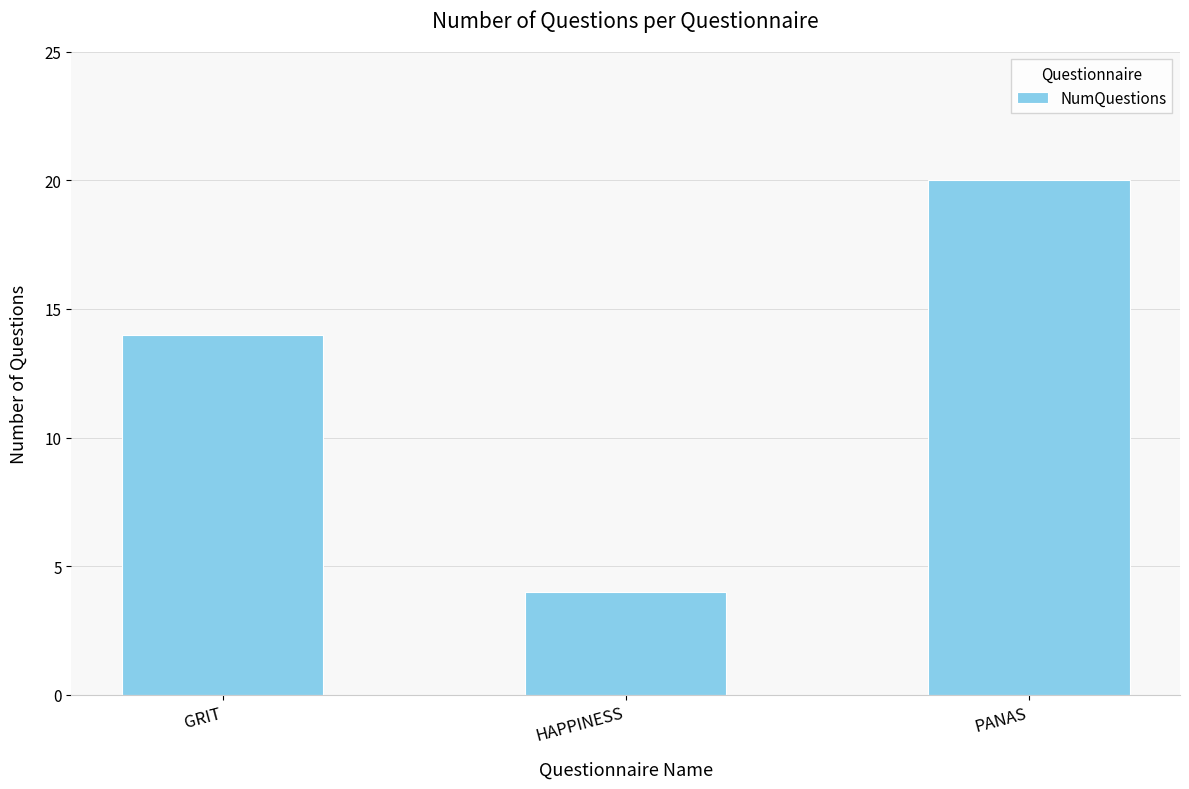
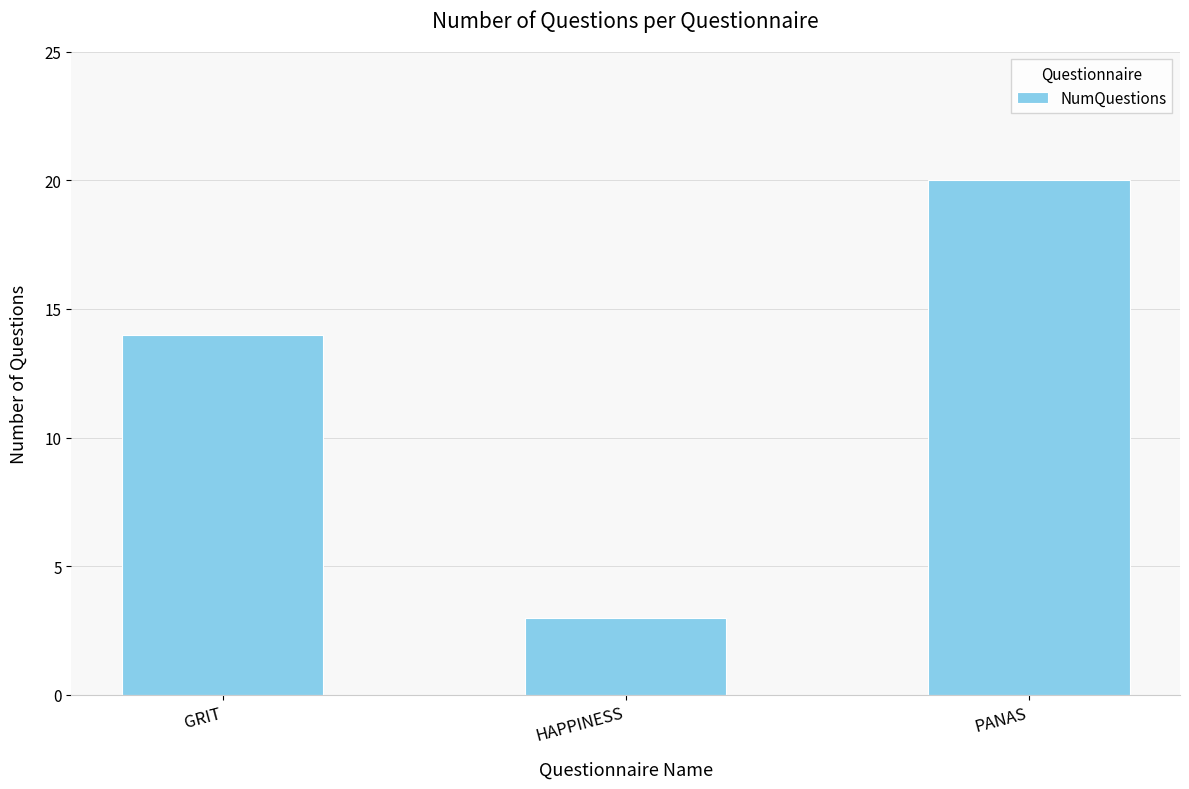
HAPPINESS: 4 -> 3
